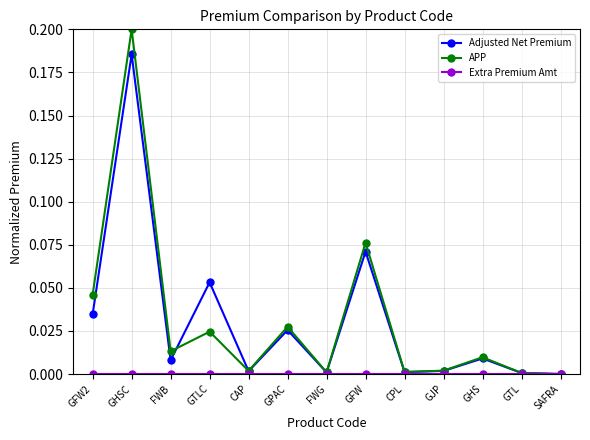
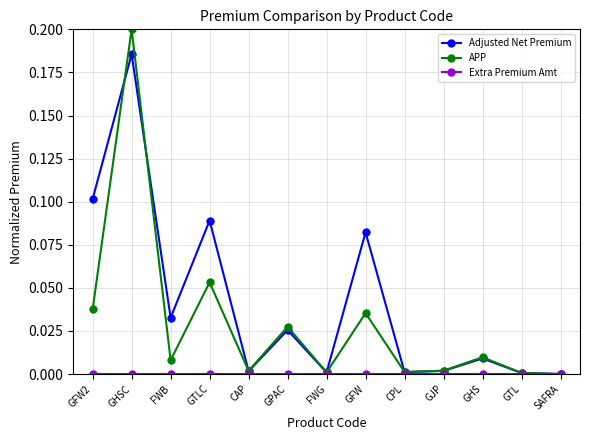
Adjusted Net Premium, GFW2: 0.035 -> 0.102
APP, GFW2: 0.046 -> 0.038
Adjusted Net Premium, FWB: 0.008 -> 0.033
APP, FWB: 0.013 -> 0.008
Adjusted Net Premium, GTLC: 0.053 -> 0.089
APP, GTLC: 0.025 -> 0.053
Adjusted Net Premium, GFW: 0.071 -> 0.082
APP, GFW: 0.076 -> 0.035
